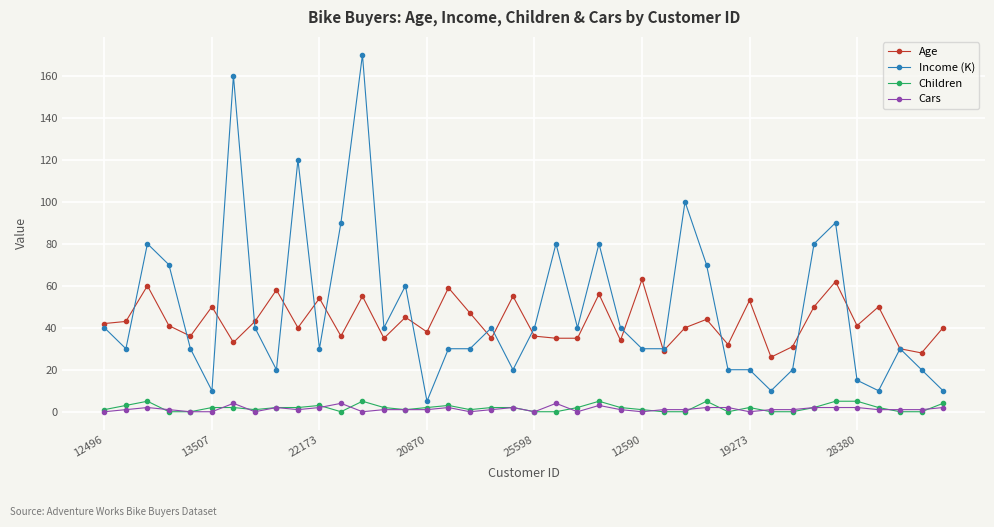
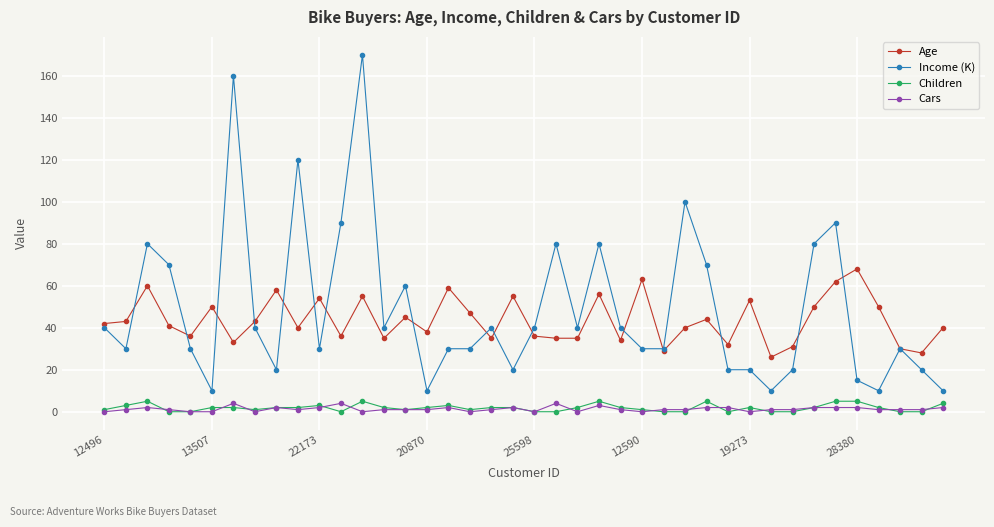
Income (K), 20870: 5 -> 10
Age, 28380: 41 -> 68
